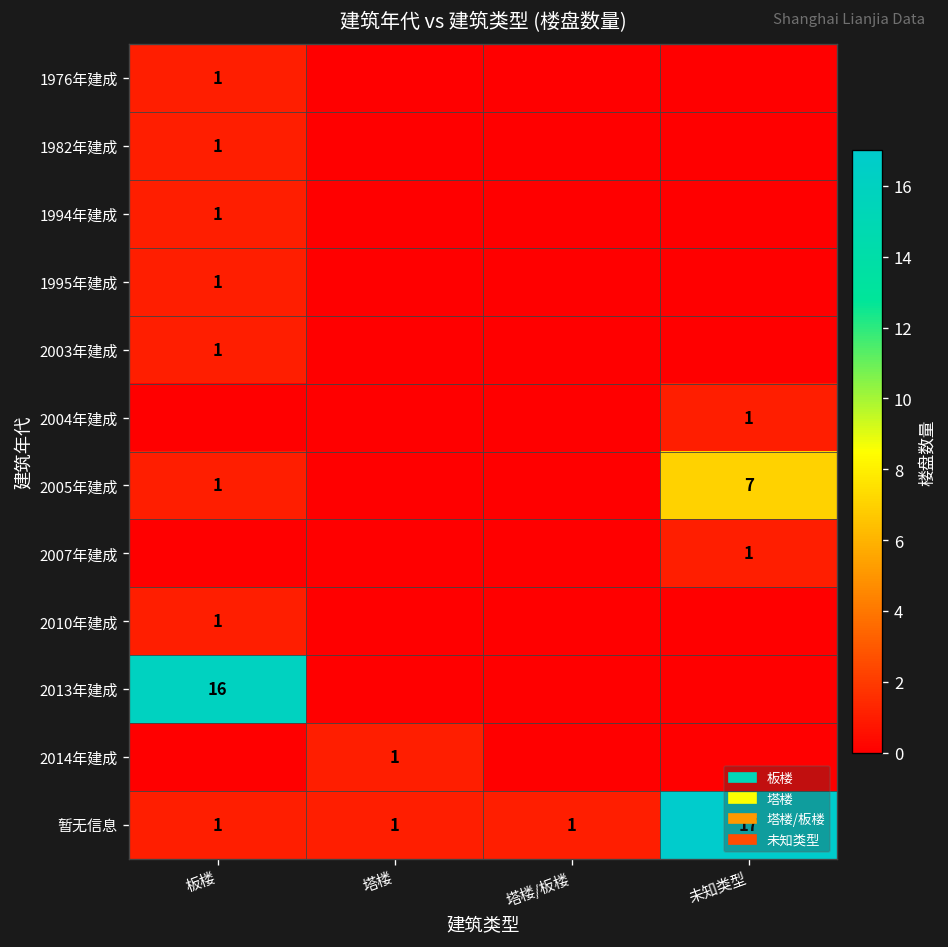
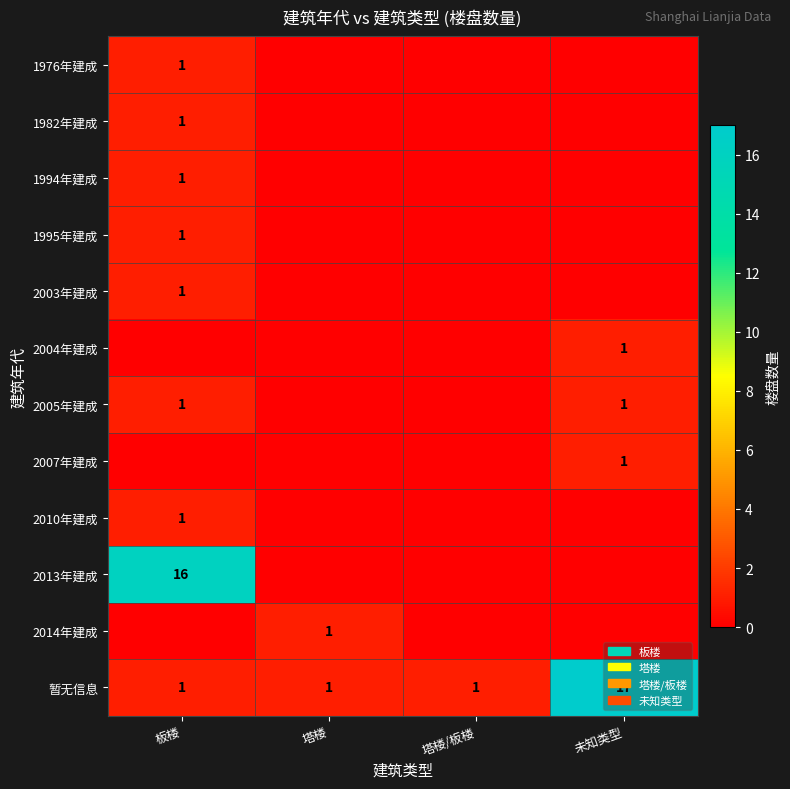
2005年建成, 未知类型: 7 -> 1
